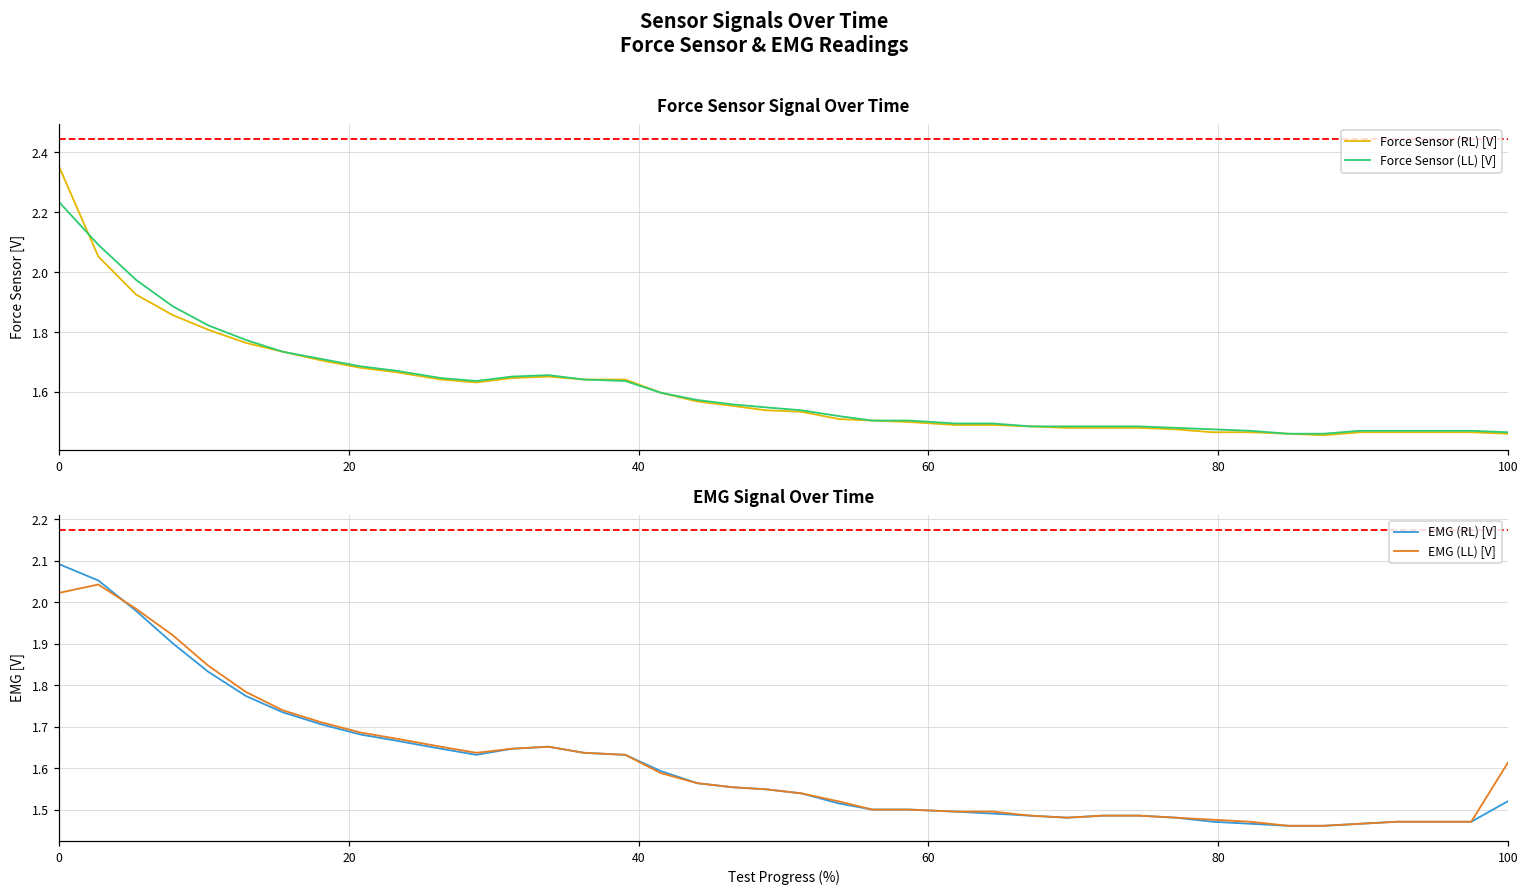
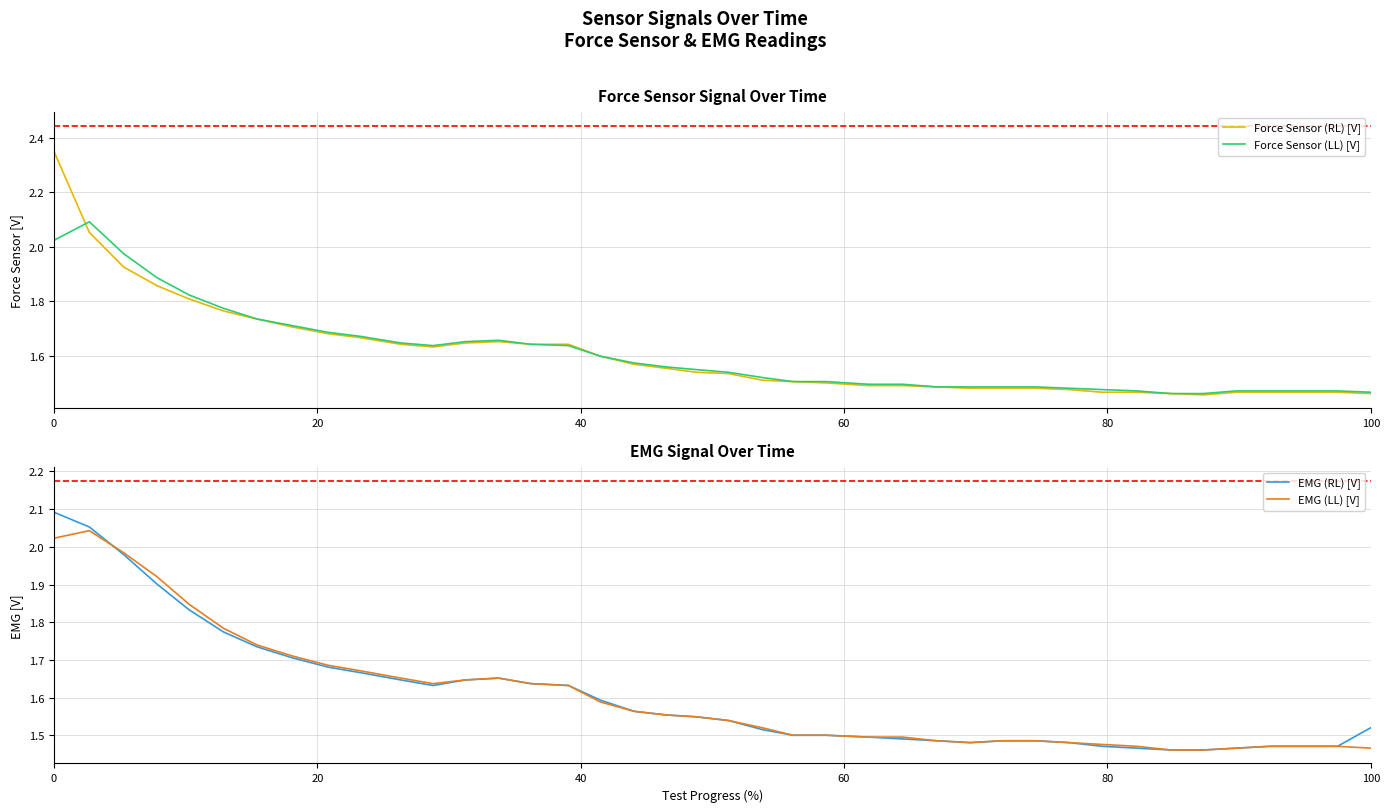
Force Sensor Signal Over Time, Force Sensor (LL) [V], 0: 2.23 -> 2.02
EMG Signal Over Time, EMG (LL) [V], 100: 1.61 -> 1.47
